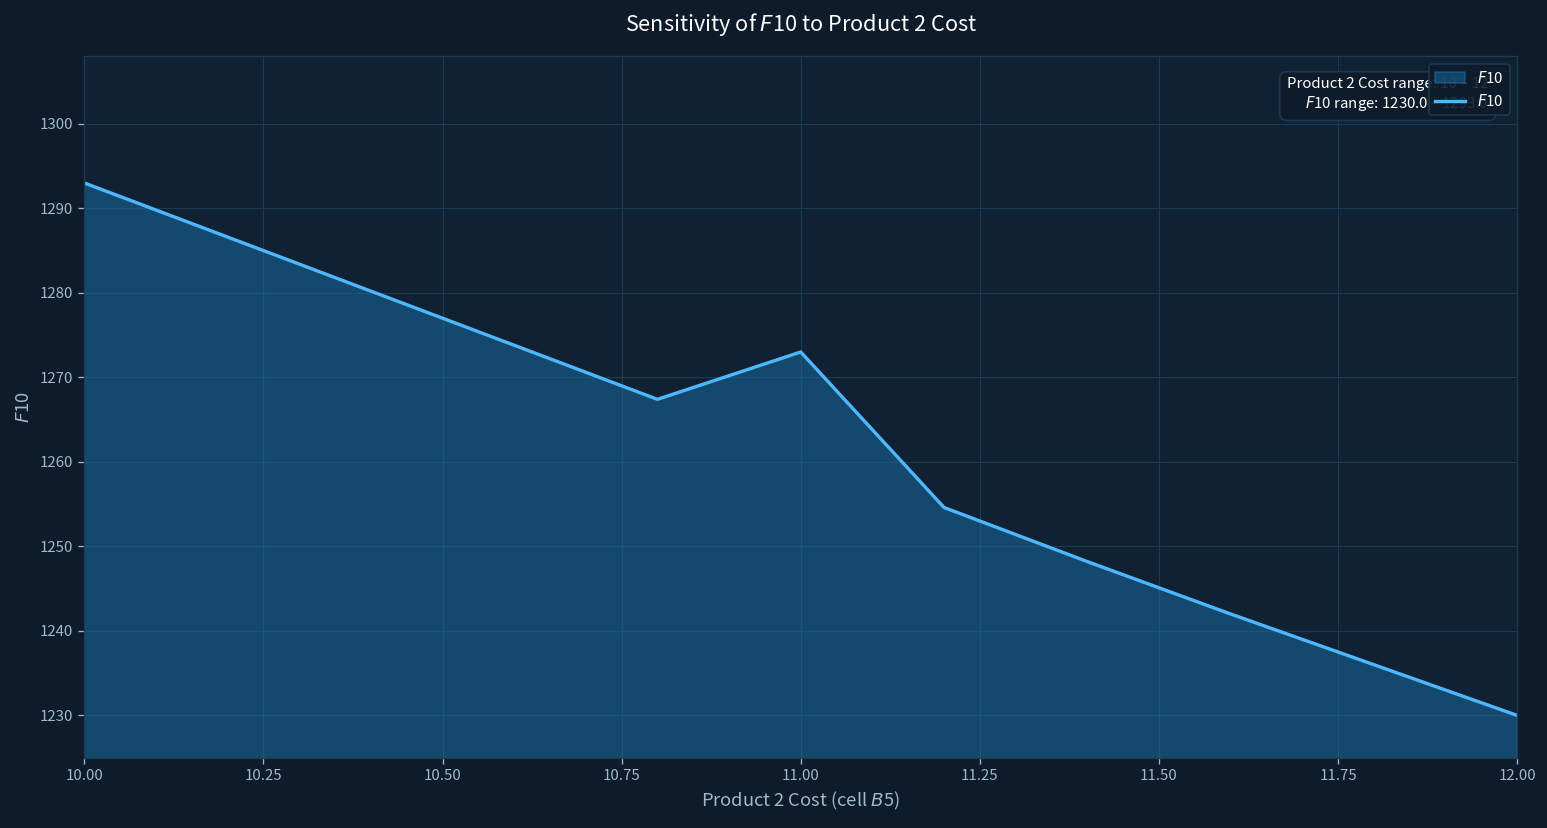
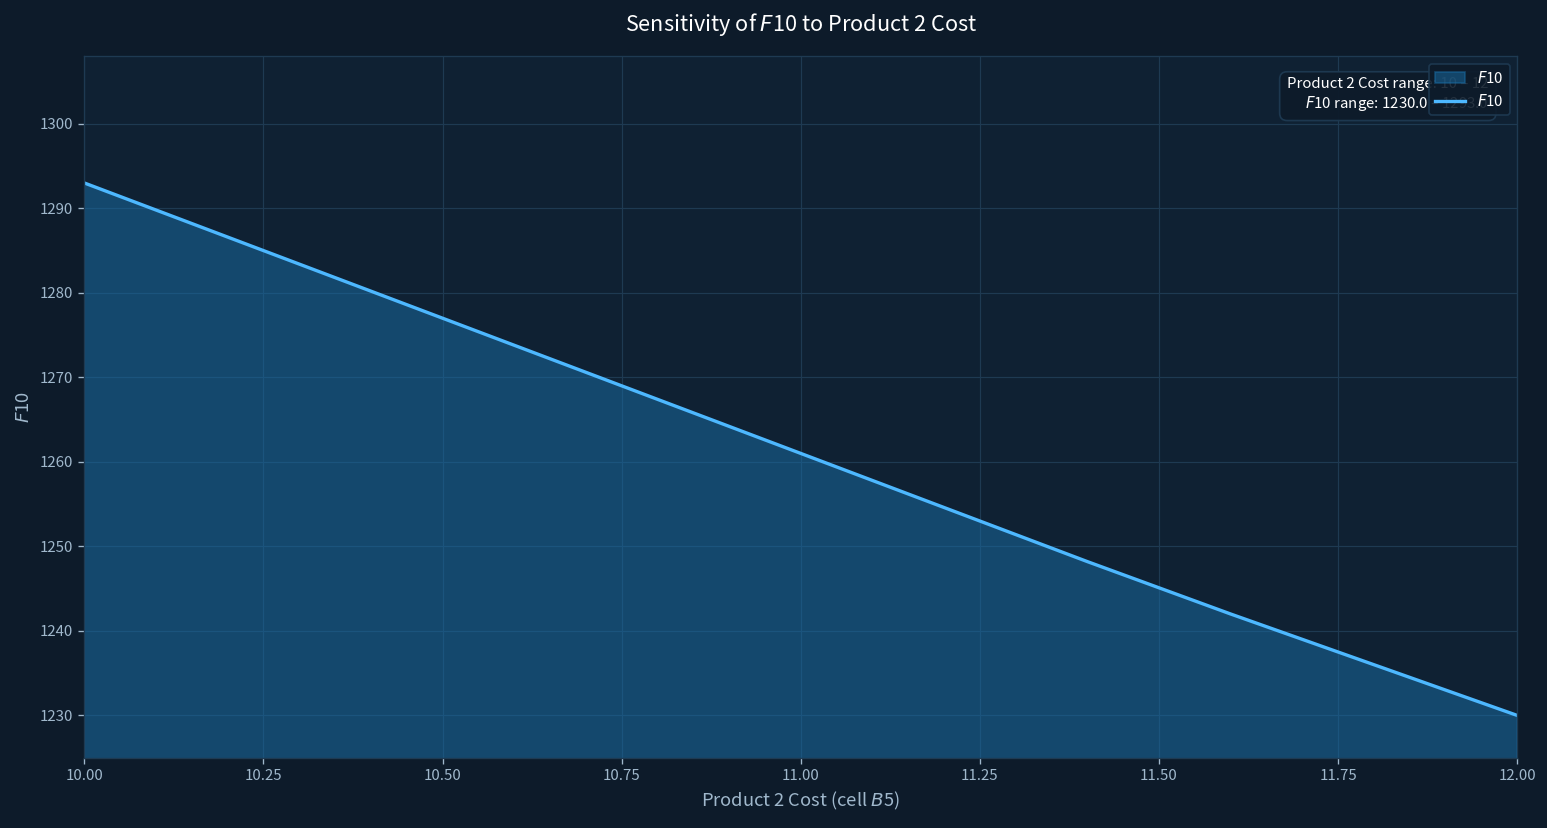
11.00: 1273 -> 1261
